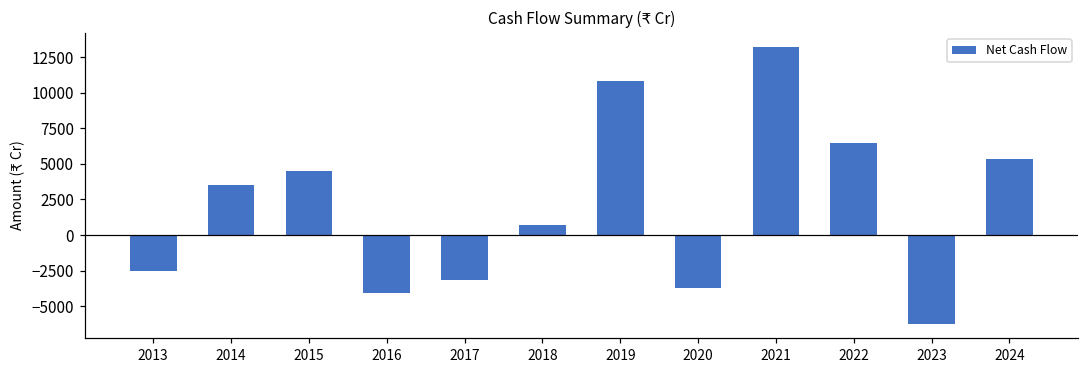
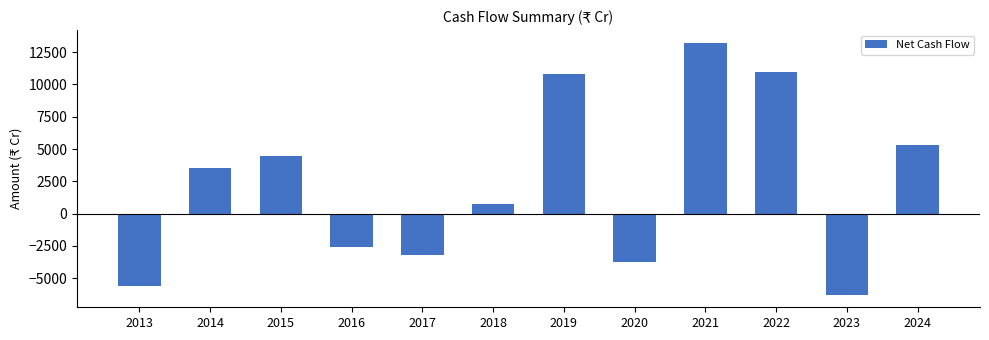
2013: -2500 -> -5600
2016: -4100 -> -2600
2022: 6500 -> 11000
